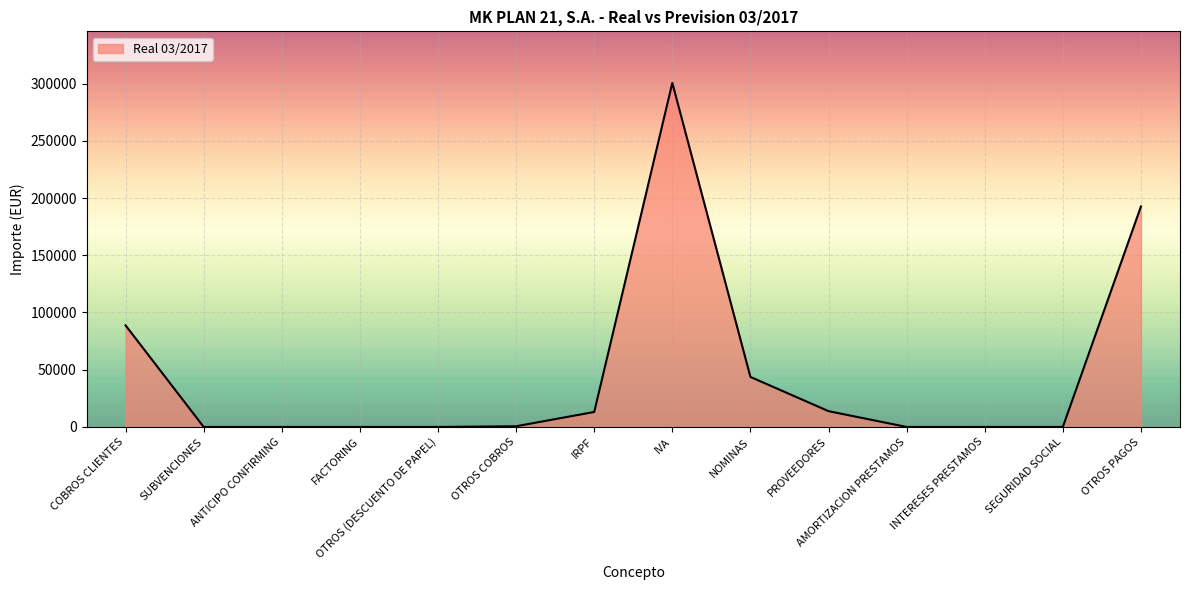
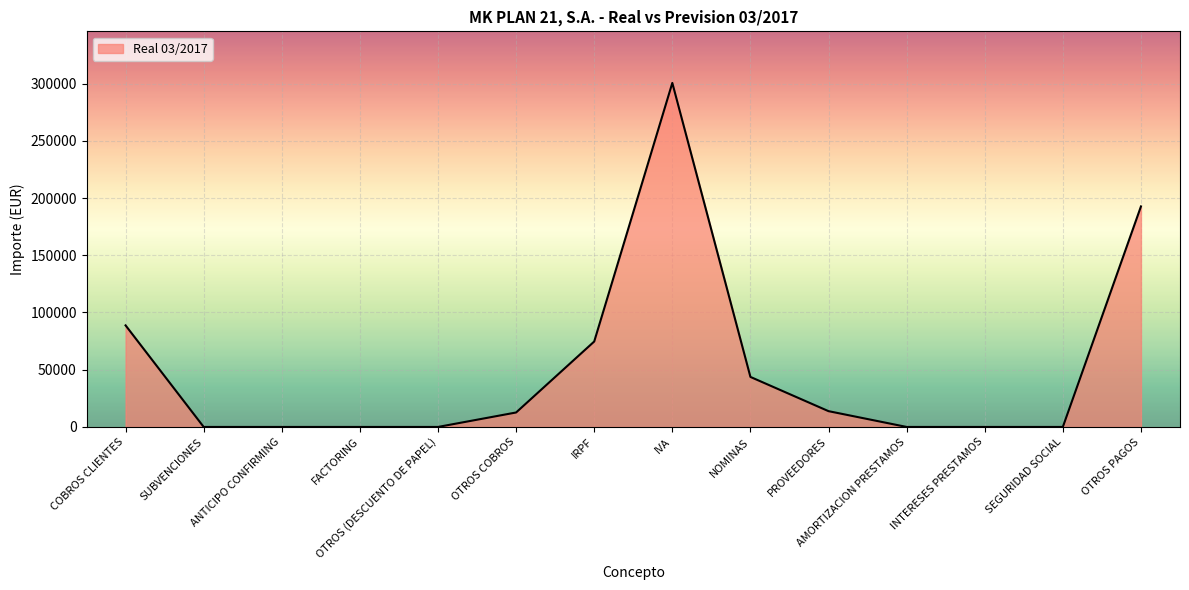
OTROS COBROS: 1000 -> 13000
IRPF: 13000 -> 75000
